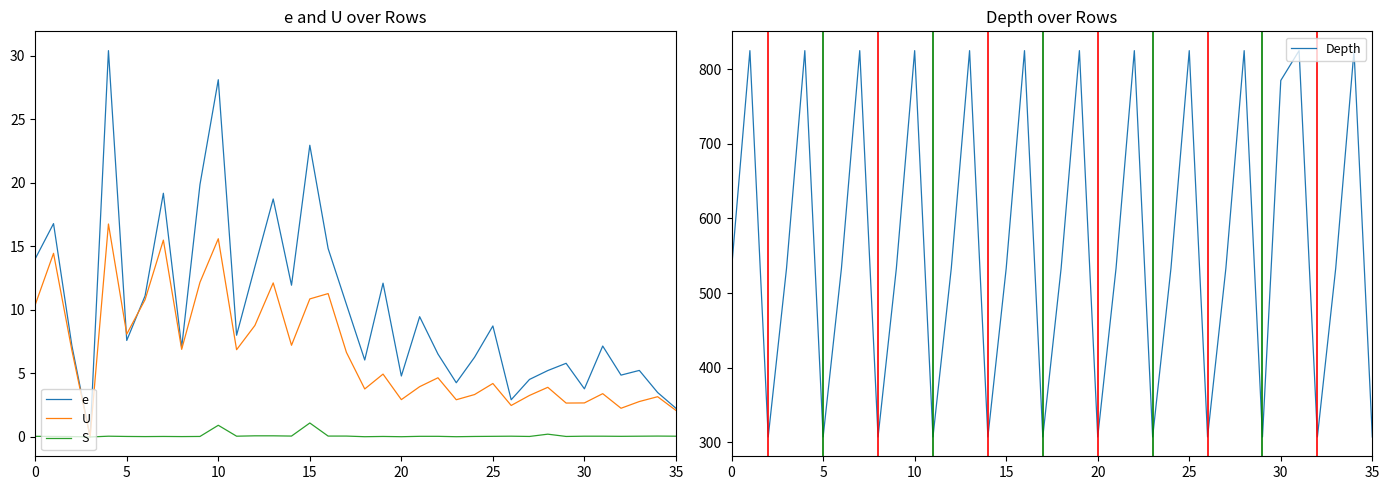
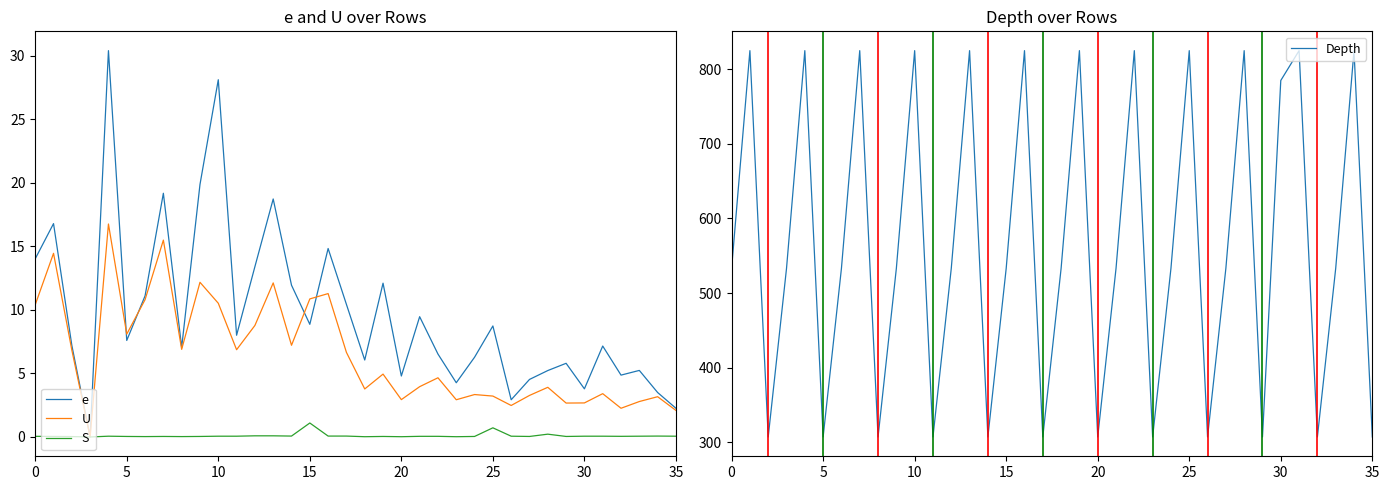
e and U over Rows, U, 10: 15.6 -> 10.5
e and U over Rows, S, 10: 0.9 -> 0.1
e and U over Rows, e, 15: 23.0 -> 8.9
e and U over Rows, U, 25: 4.2 -> 3.2
e and U over Rows, S, 25: 0.1 -> 0.7
